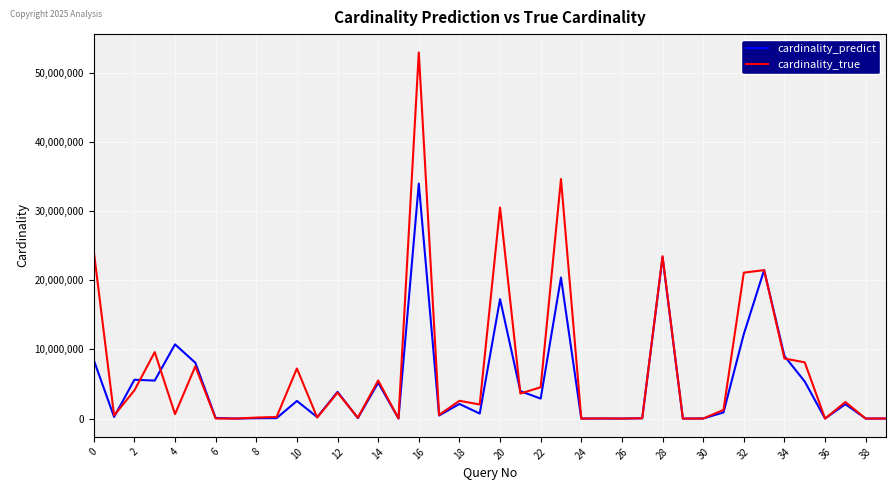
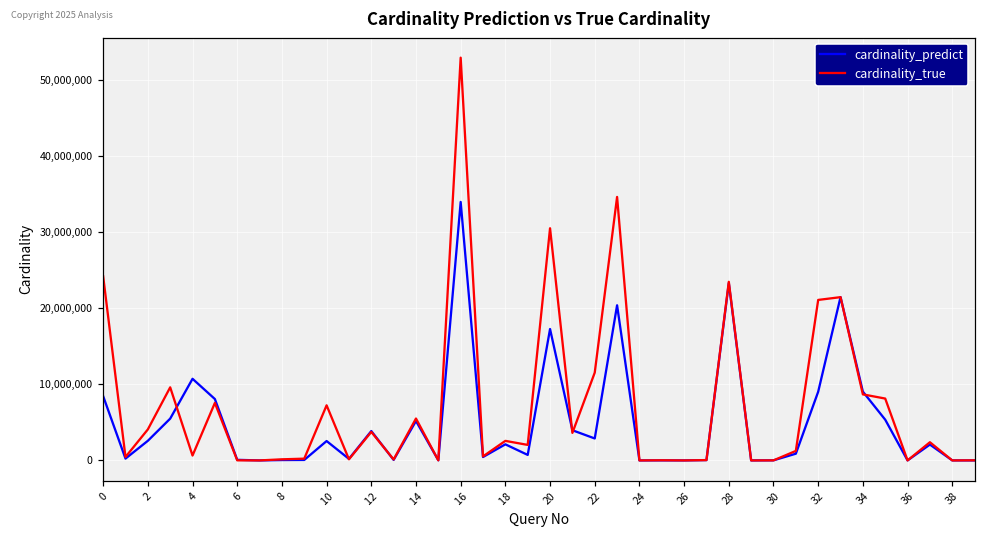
cardinality_predict, 2: 6,000,000 -> 3,000,000
cardinality_true, 22: 5,000,000 -> 12,000,000
cardinality_predict, 32: 12,000,000 -> 9,000,000
